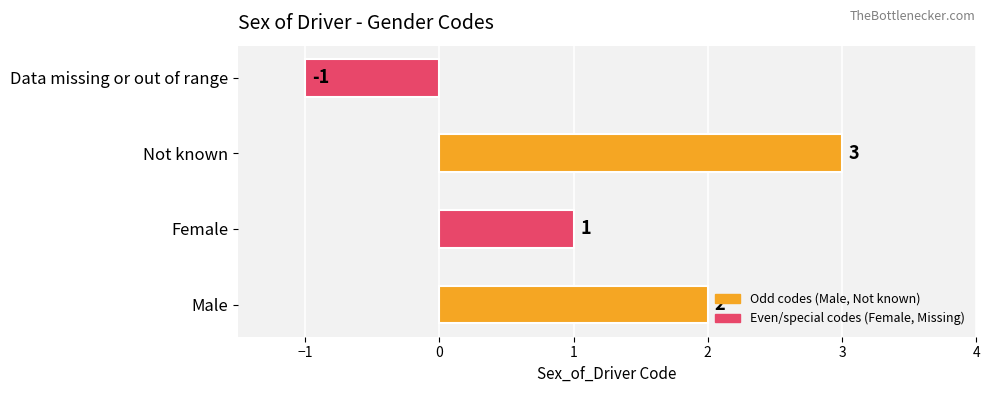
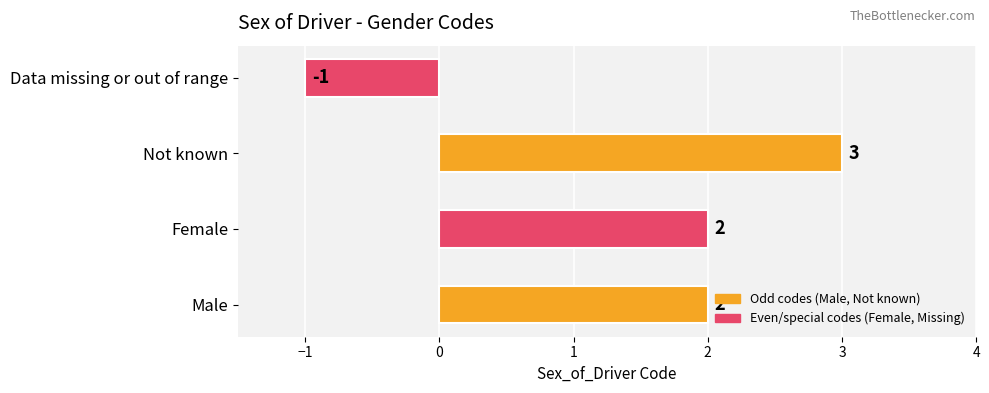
Female: 1 -> 2
